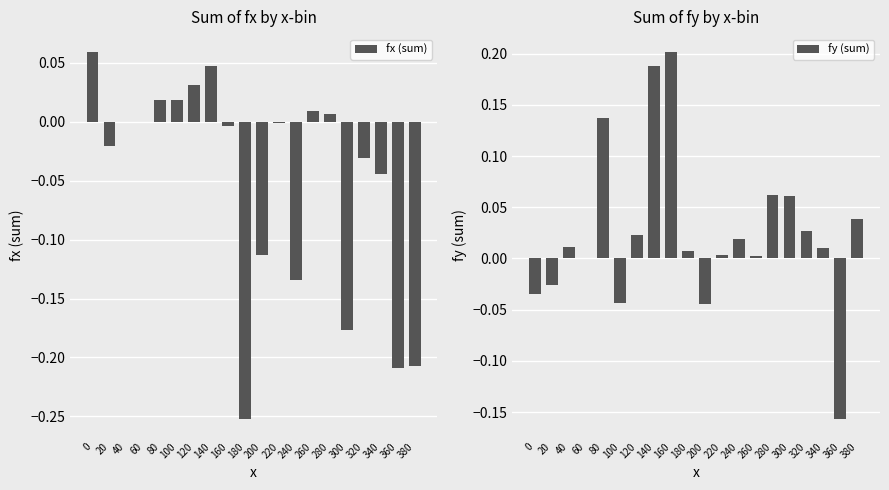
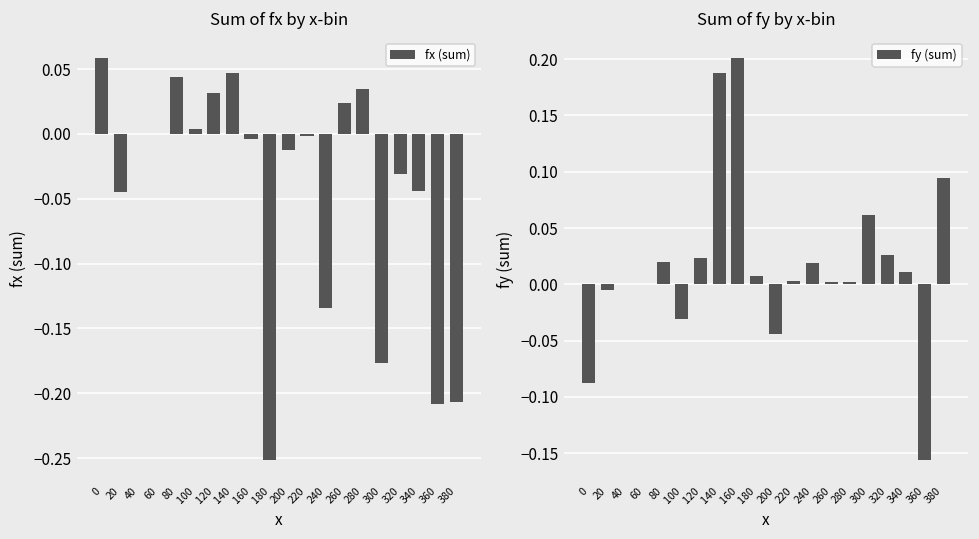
Sum of fx by x-bin, 20: -0.021 -> -0.045
Sum of fx by x-bin, 80: 0.019 -> 0.044
Sum of fx by x-bin, 100: 0.018 -> 0.004
Sum of fx by x-bin, 200: -0.113 -> -0.012
Sum of fx by x-bin, 260: 0.009 -> 0.024
Sum of fx by x-bin, 280: 0.006 -> 0.035
Sum of fy by x-bin, 0: -0.035 -> -0.087
Sum of fy by x-bin, 20: -0.026 -> -0.005
Sum of fy by x-bin, 40: 0.011 -> 0.000
Sum of fy by x-bin, 80: 0.137 -> 0.020
Sum of fy by x-bin, 100: -0.043 -> -0.031
Sum of fy by x-bin, 280: 0.062 -> 0.002
Sum of fy by x-bin, 380: 0.039 -> 0.095
